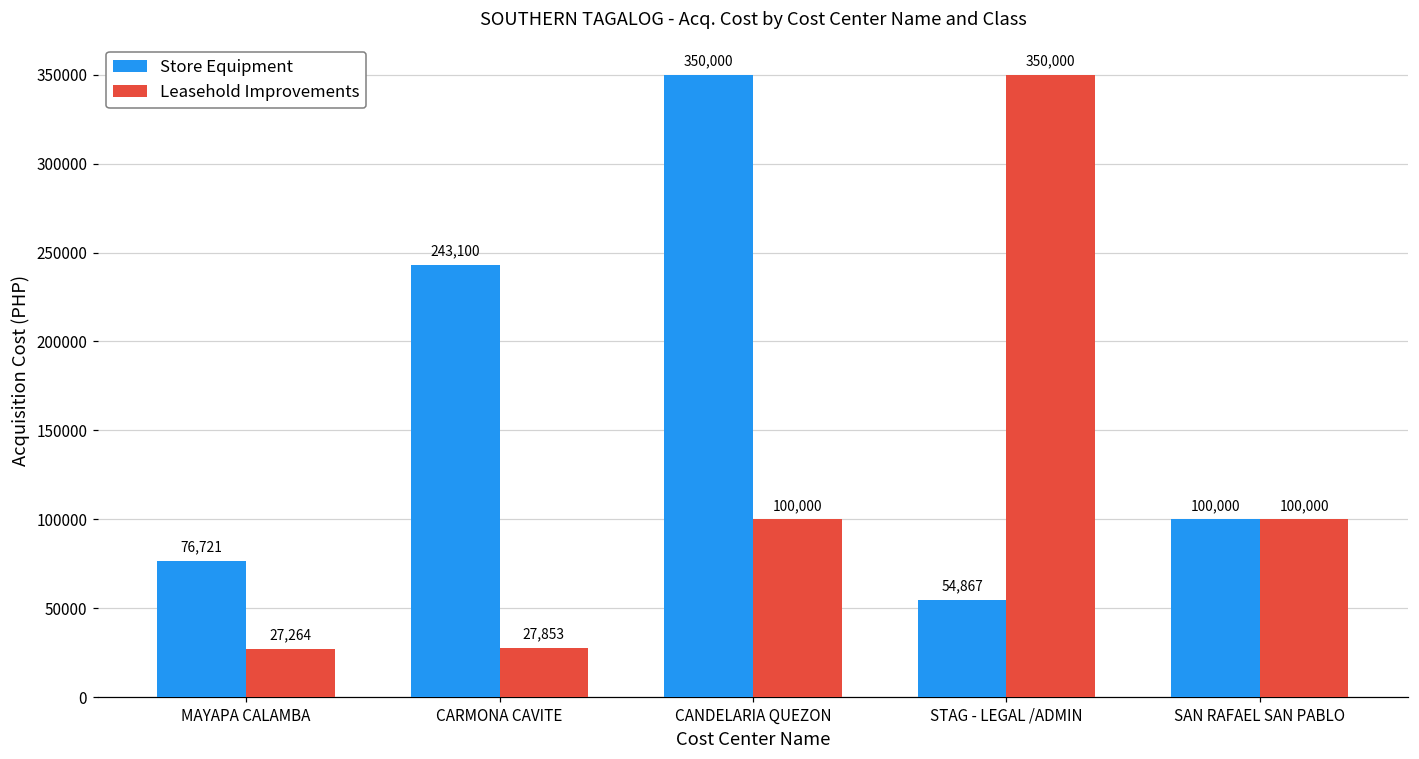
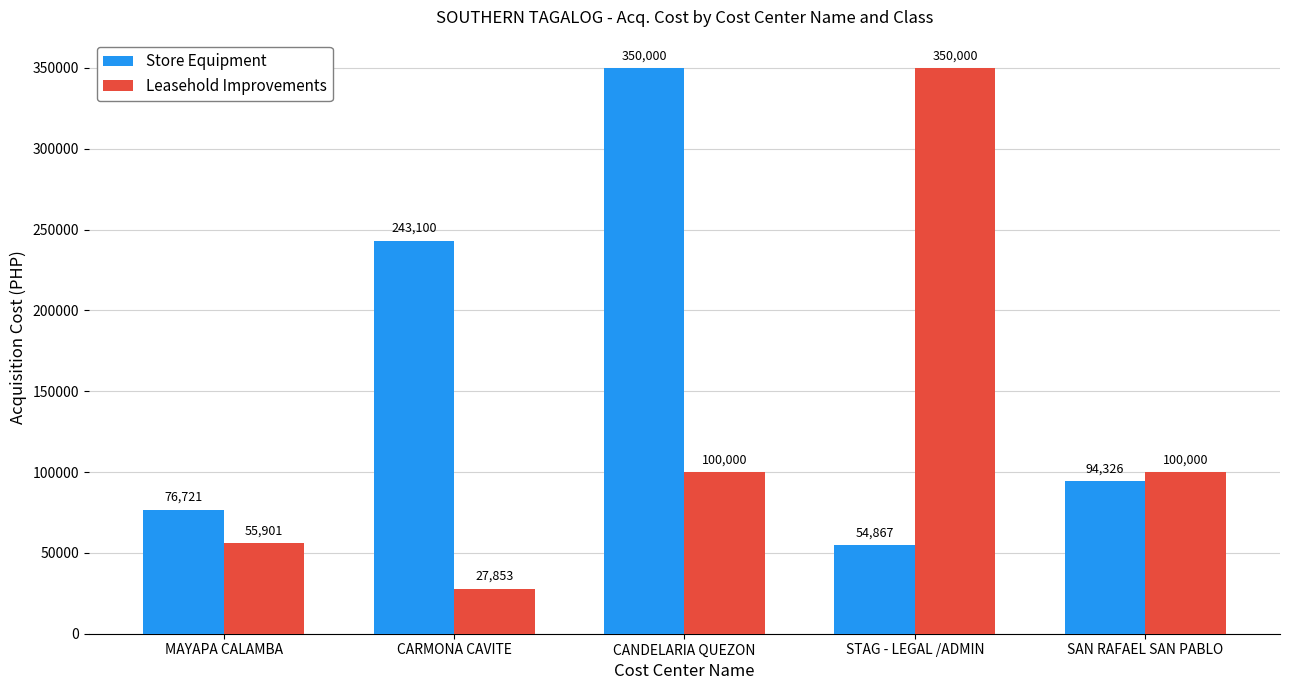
Leasehold Improvements, MAYAPA CALAMBA: 27,264 -> 55,901
Store Equipment, SAN RAFAEL SAN PABLO: 100,000 -> 94,326
